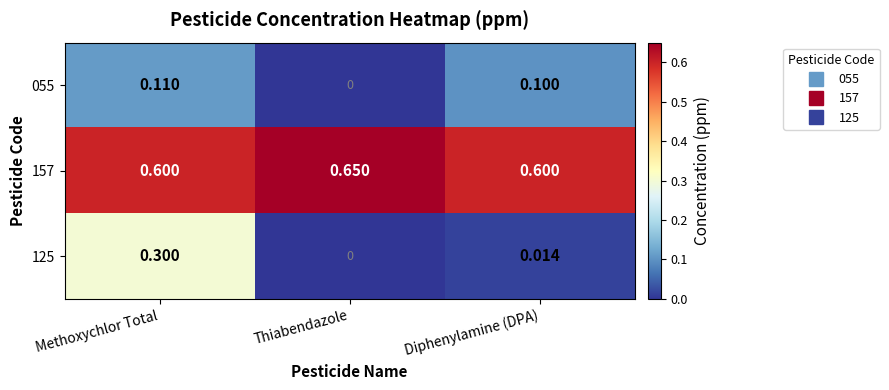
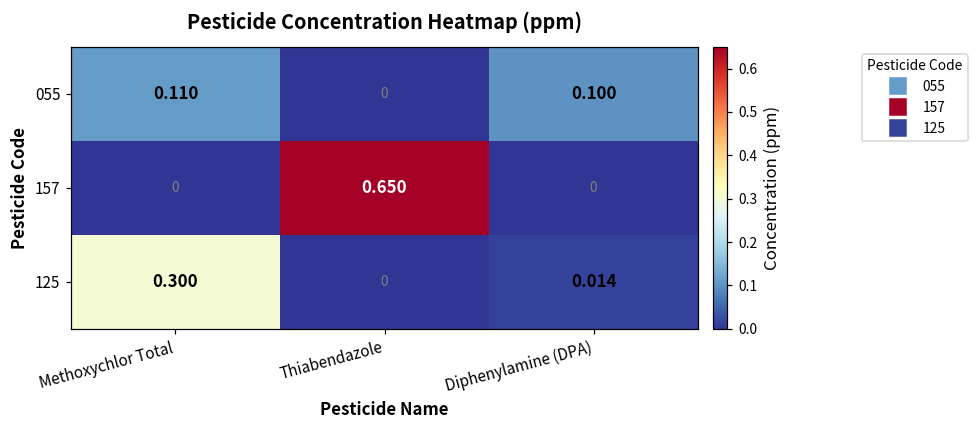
157, Methoxychlor Total: 0.600 -> 0
157, Diphenylamine (DPA): 0.600 -> 0
